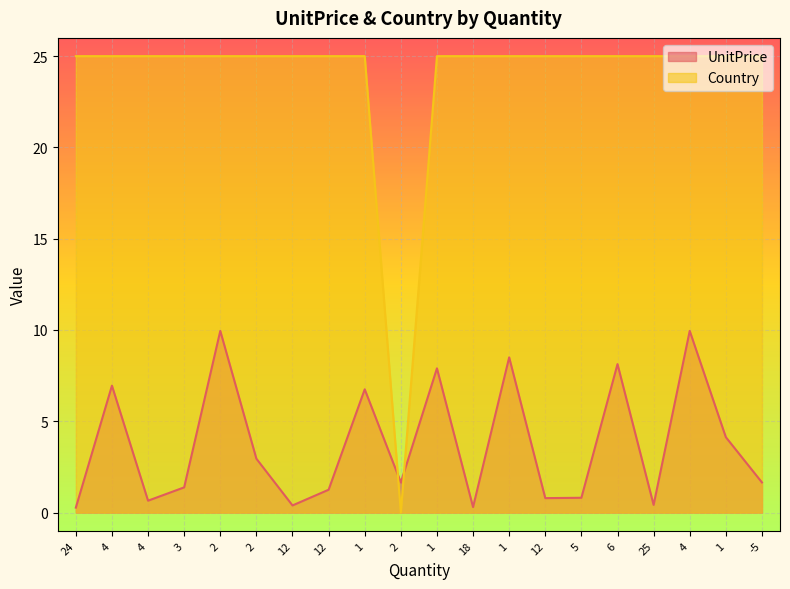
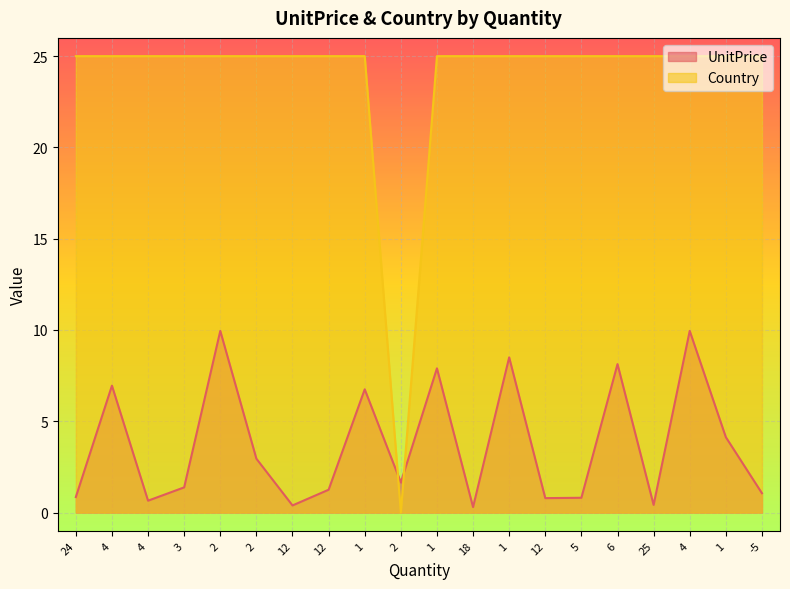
UnitPrice, 24: 0.3 -> 0.9
UnitPrice, -5: 1.7 -> 1.1
